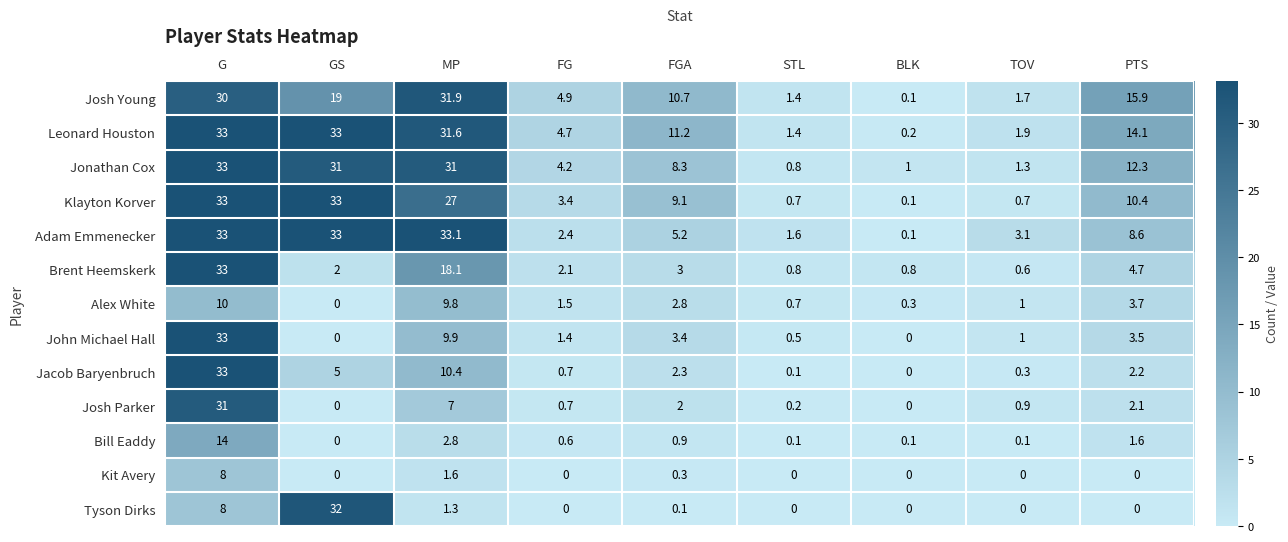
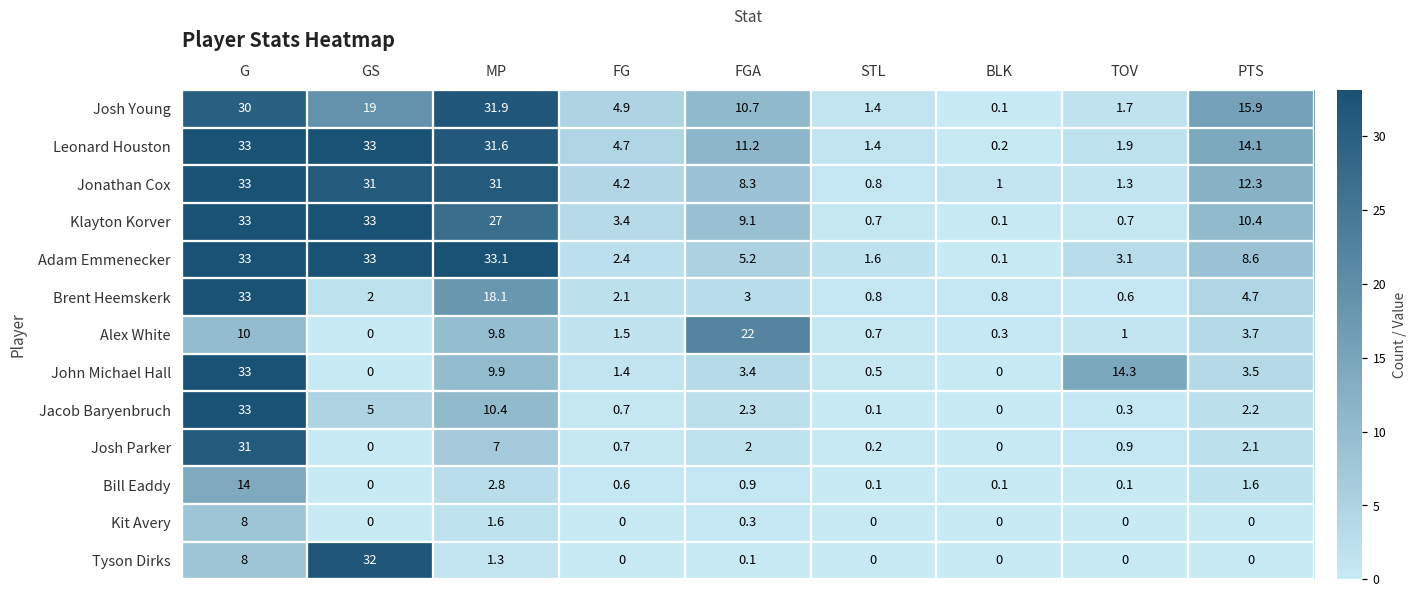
Alex White, FGA: 2.8 -> 22
John Michael Hall, TOV: 1 -> 14.3
